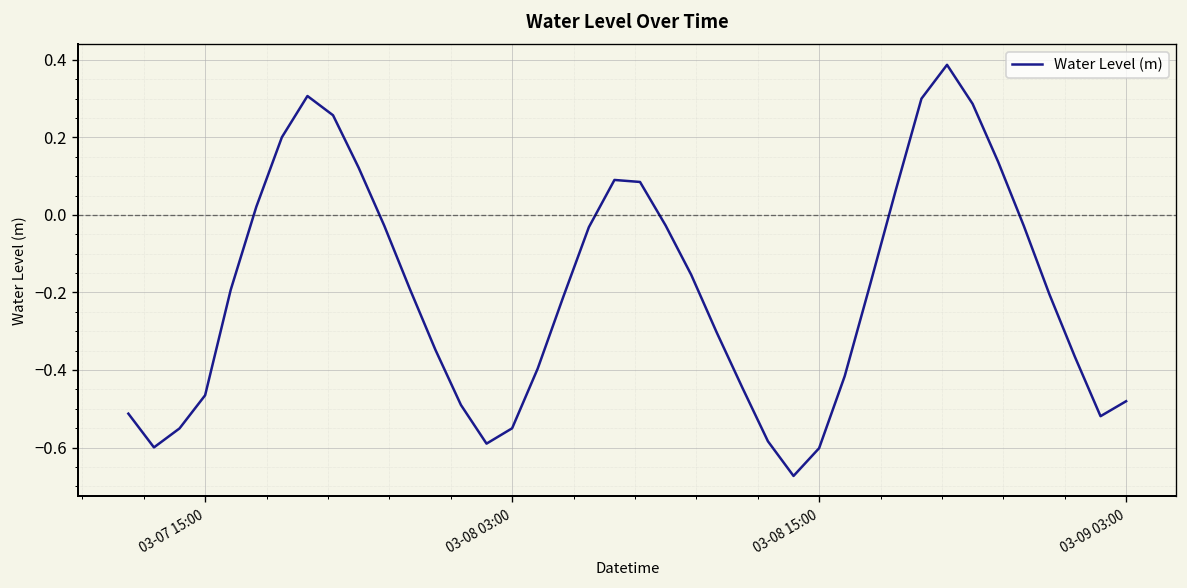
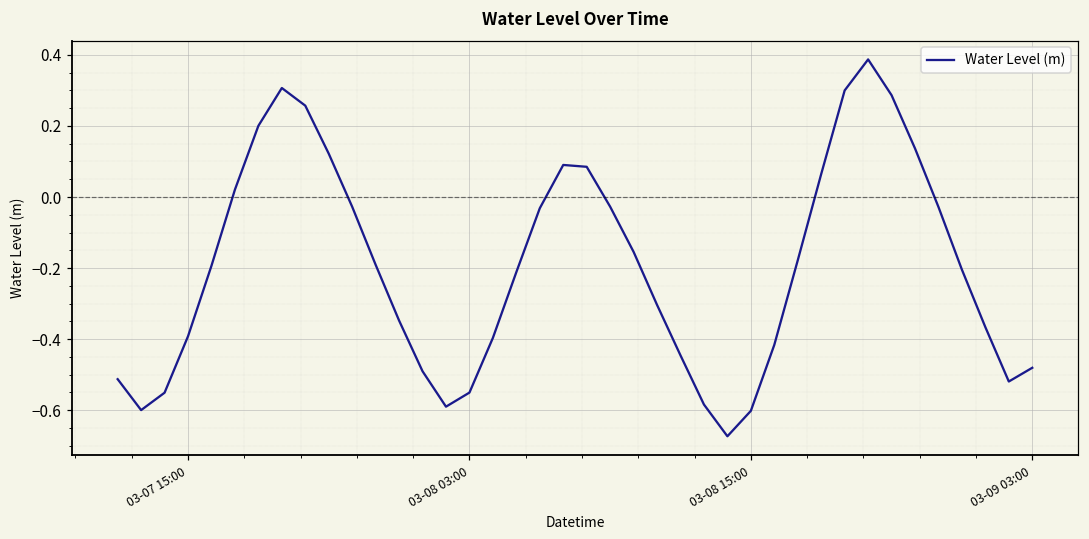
03-07 15:00: -0.47 -> -0.39
